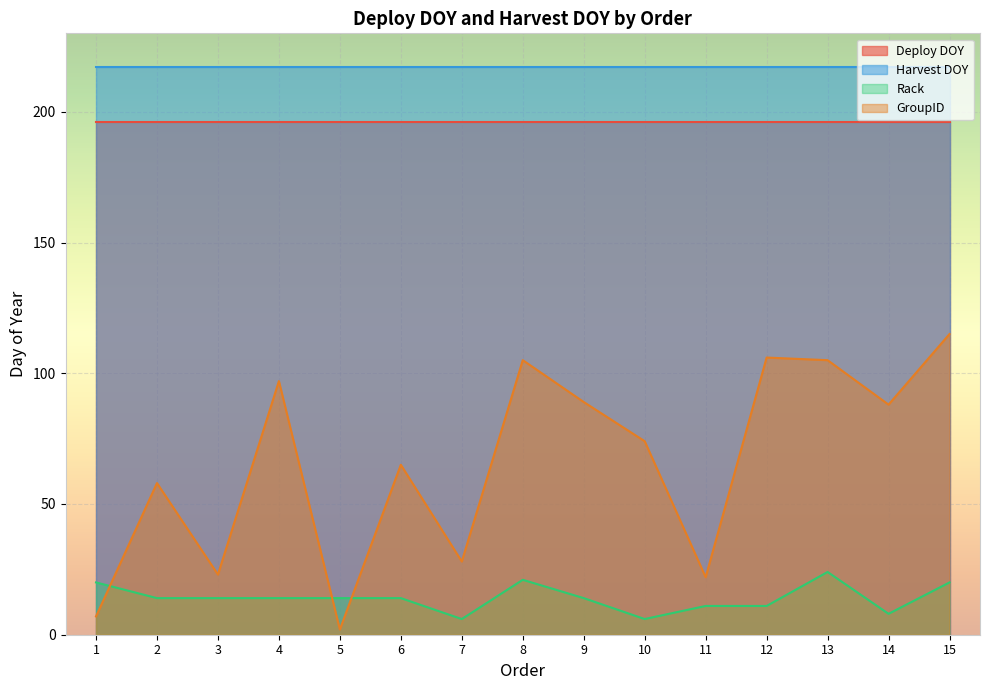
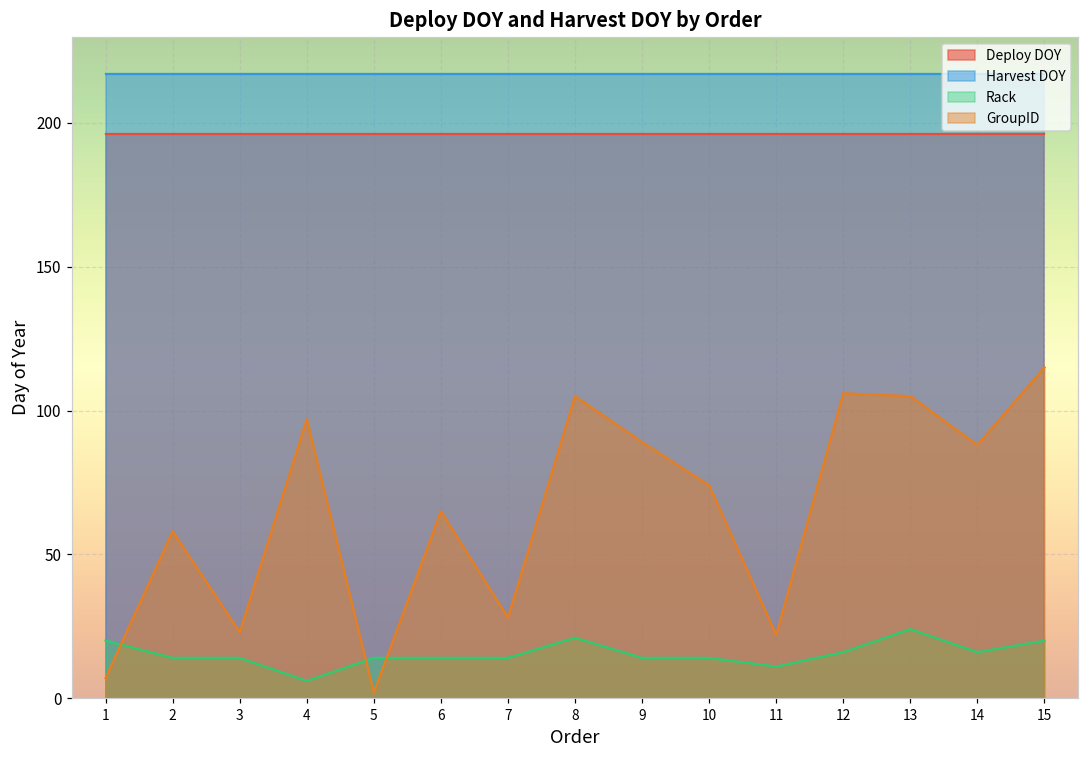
Rack, 4: 14 -> 6
Rack, 7: 6 -> 14
Rack, 10: 6 -> 14
Rack, 12: 11 -> 16
Rack, 14: 8 -> 16
